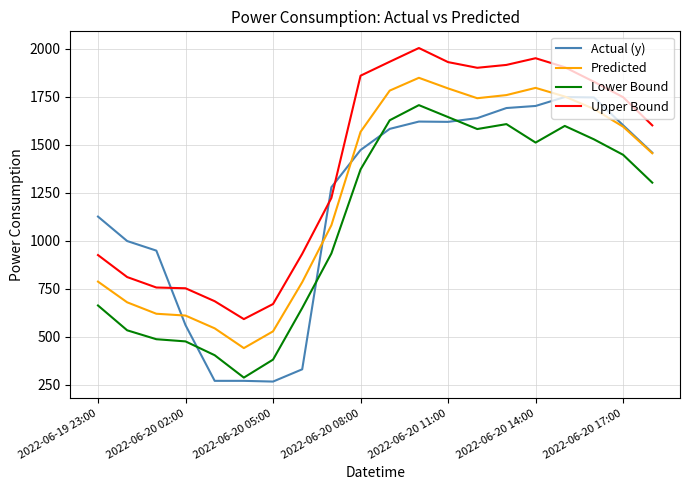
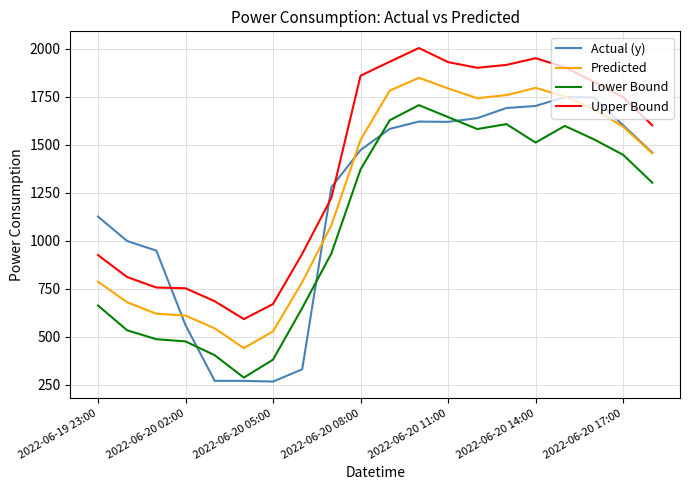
Predicted, 2022-06-20 08:00: 1570 -> 1530
